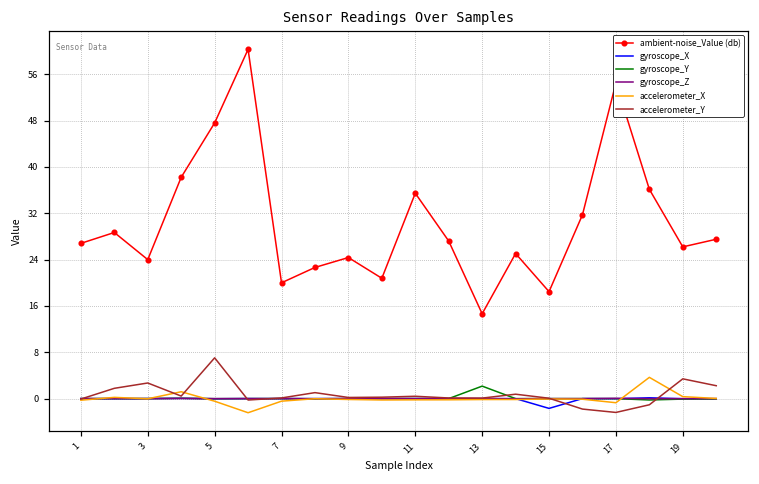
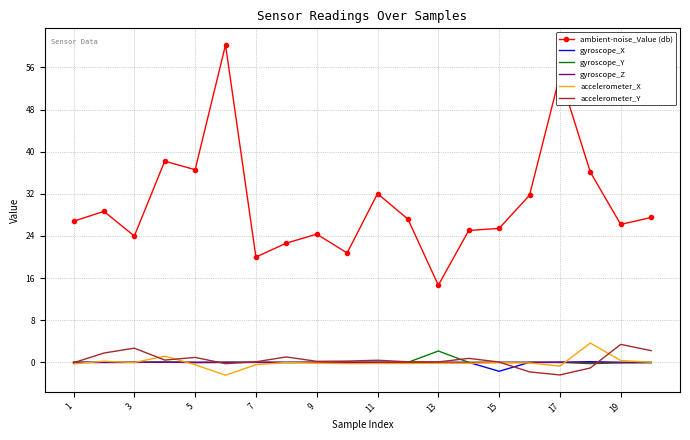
ambient-noise_Value (db), 5: 48 -> 37
accelerometer_Y, 5: 7 -> 1
ambient-noise_Value (db), 11: 35 -> 32
ambient-noise_Value (db), 15: 18 -> 25
